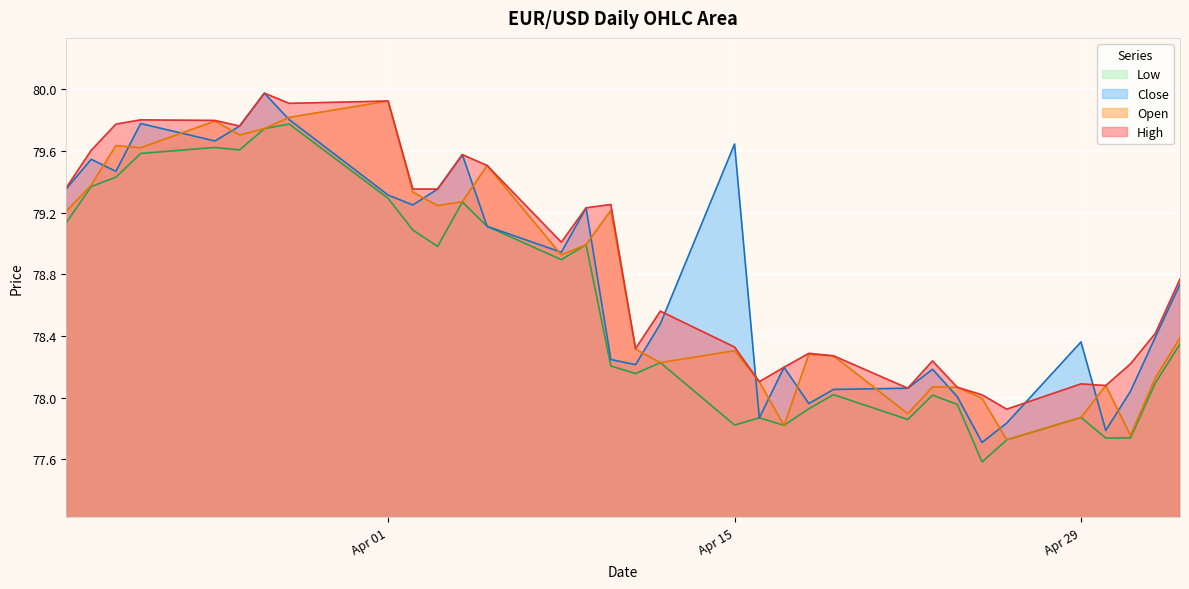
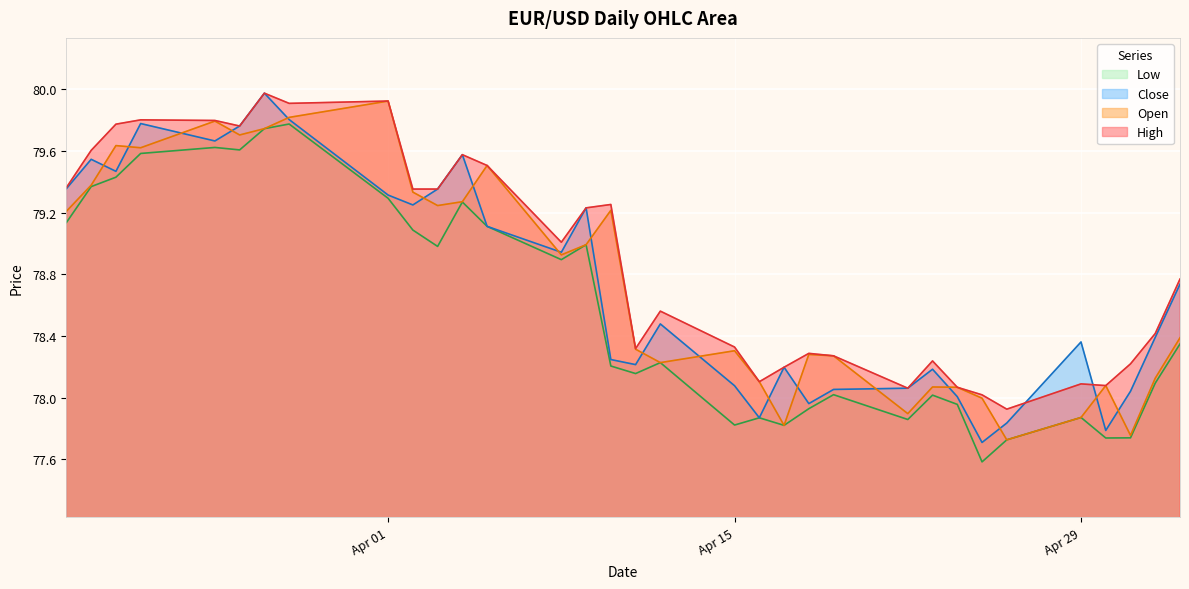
Close, Apr 15: 79.65 -> 78.08
